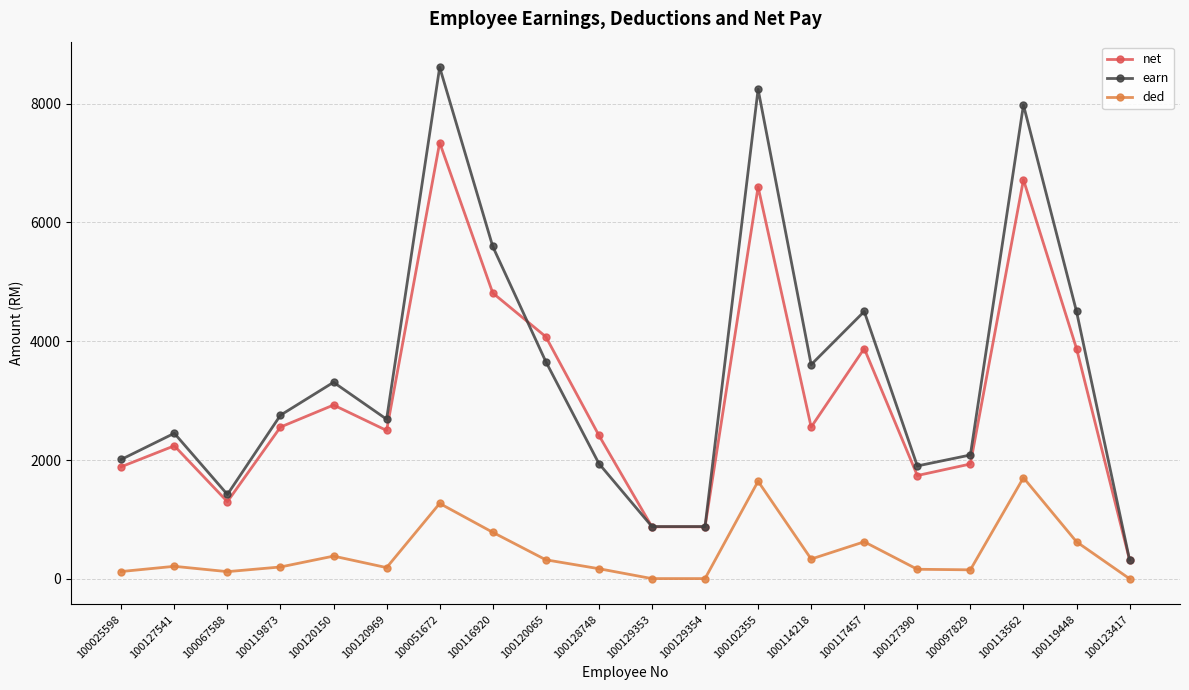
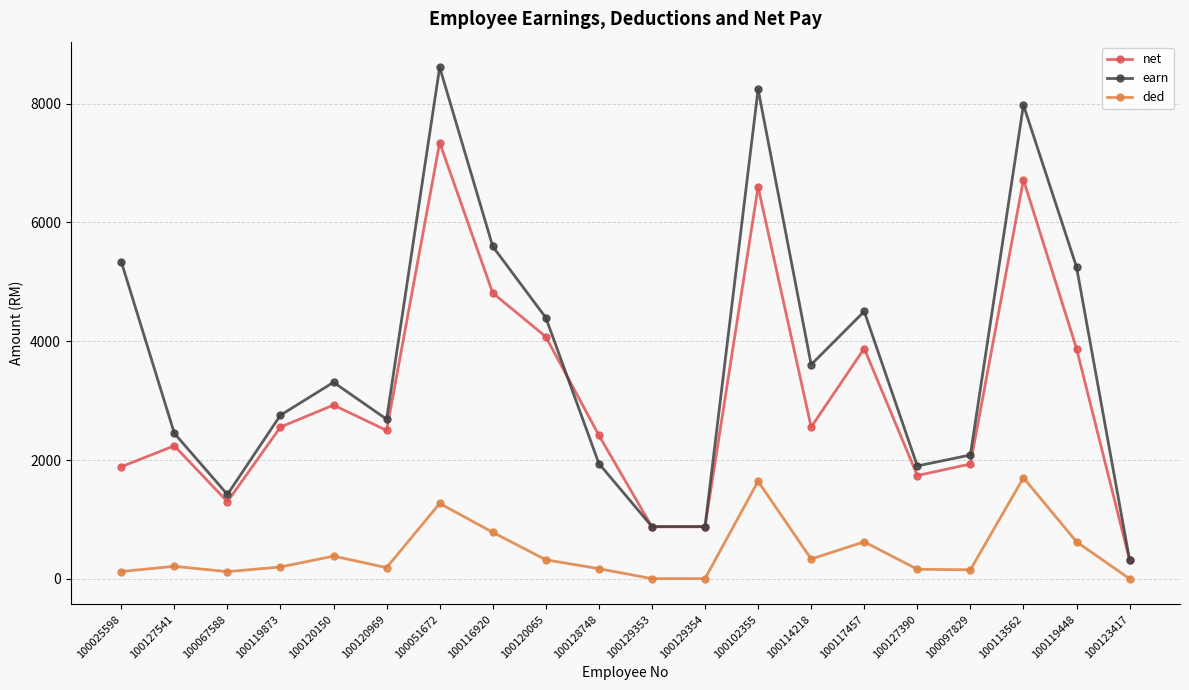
earn, 100025598: 2000 -> 5300
earn, 100120065: 3700 -> 4400
earn, 100119448: 4500 -> 5200
